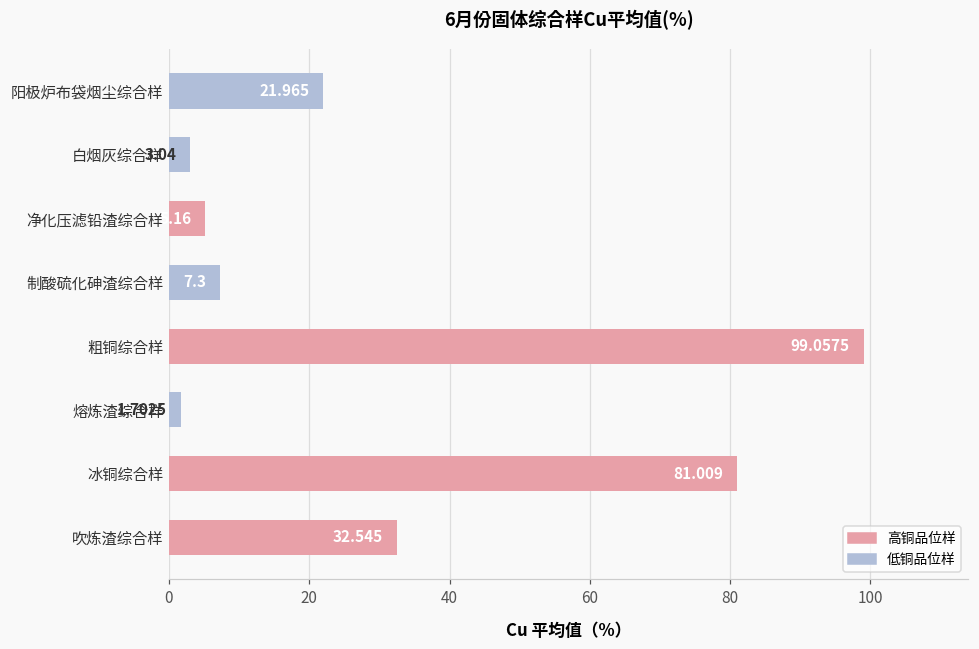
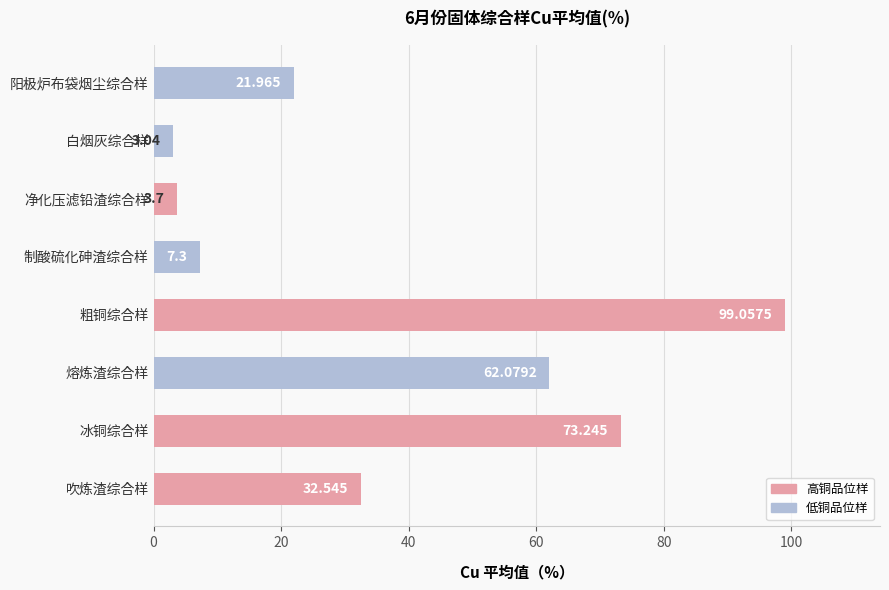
净化压滤铅渣综合样: 5.16 -> 3.7
熔炼渣综合样: 1.7025 -> 62.0792
冰铜综合样: 81.009 -> 73.245
